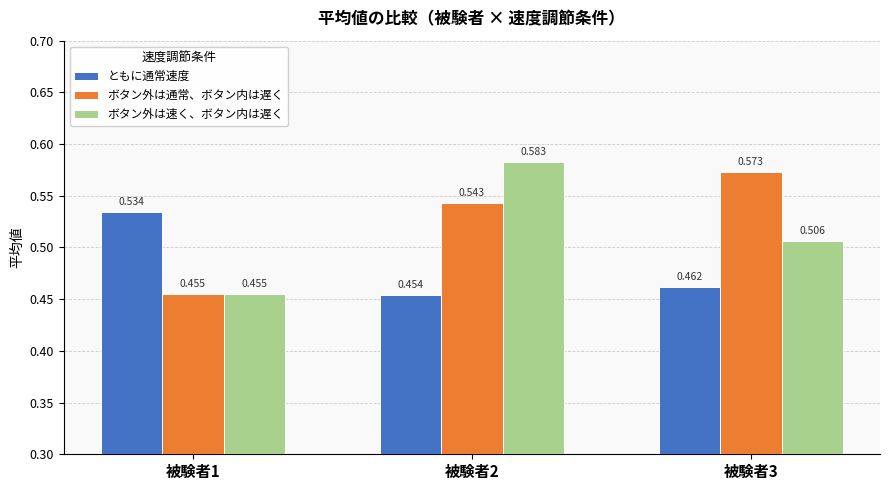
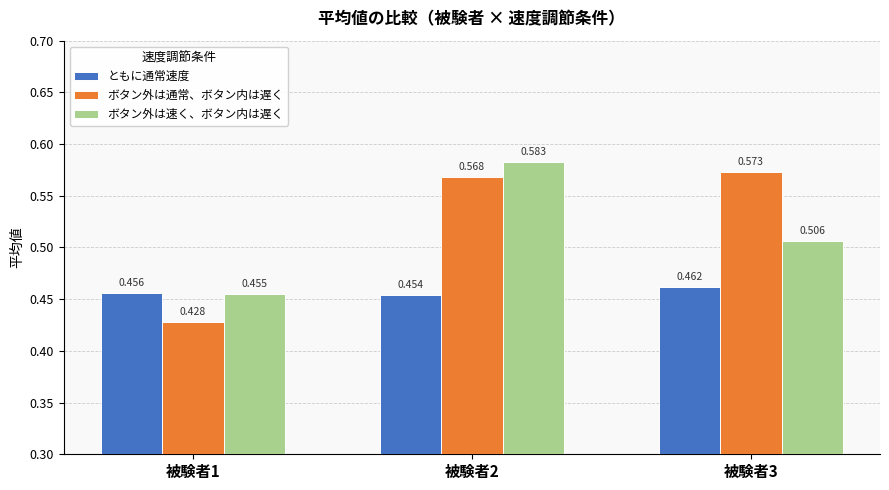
ともに通常速度, 被験者1: 0.534 -> 0.456
ボタン外は通常、ボタン内は遅く, 被験者1: 0.455 -> 0.428
ボタン外は通常、ボタン内は遅く, 被験者2: 0.543 -> 0.568
